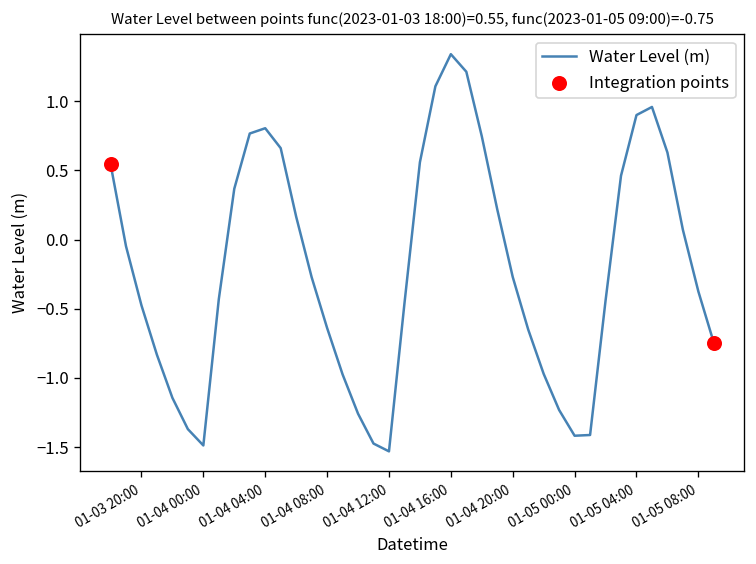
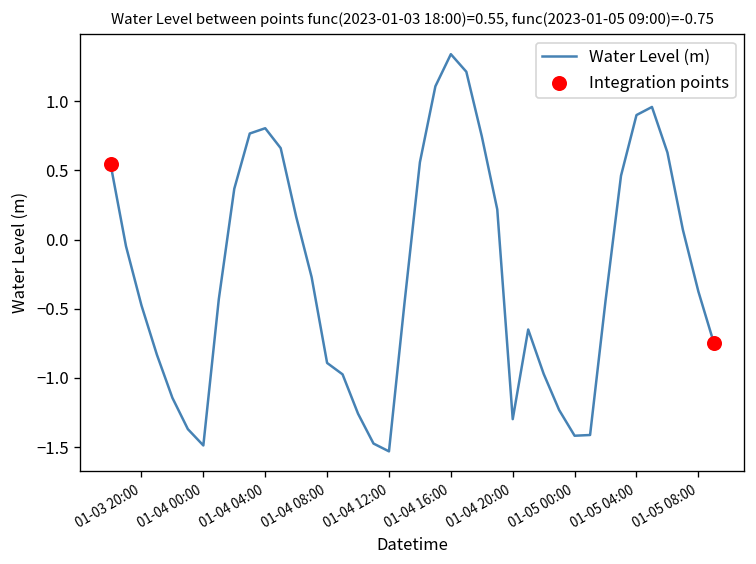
Water Level (m), 01-04 08:00: -0.64 -> -0.89
Water Level (m), 01-04 20:00: -0.27 -> -1.30
